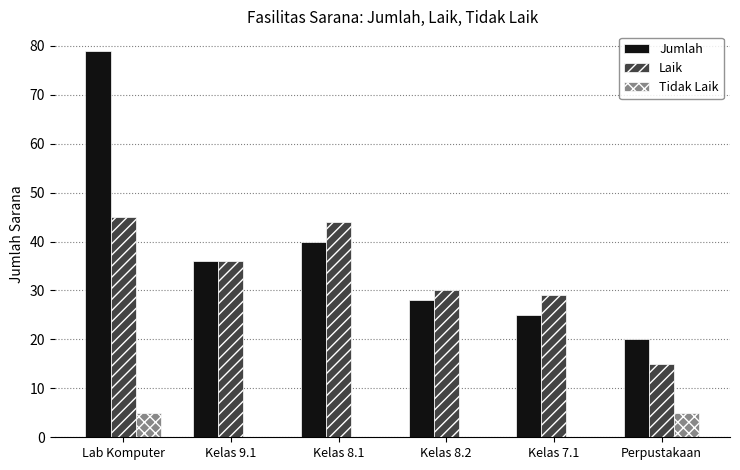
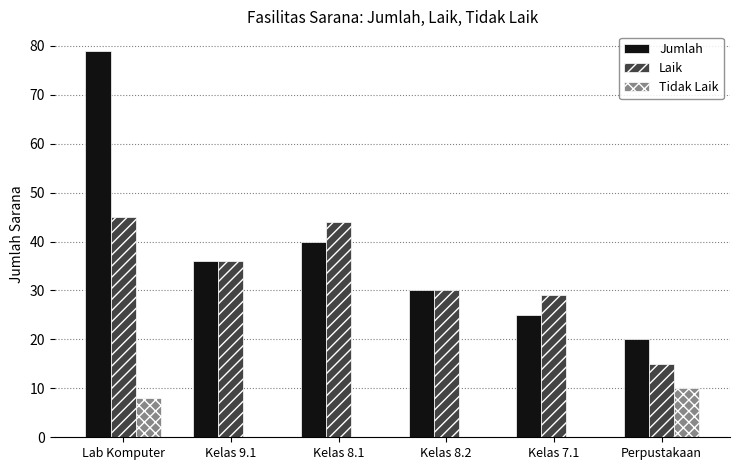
Tidak Laik, Lab Komputer: 5 -> 8
Jumlah, Kelas 8.2: 28 -> 30
Tidak Laik, Perpustakaan: 5 -> 10
